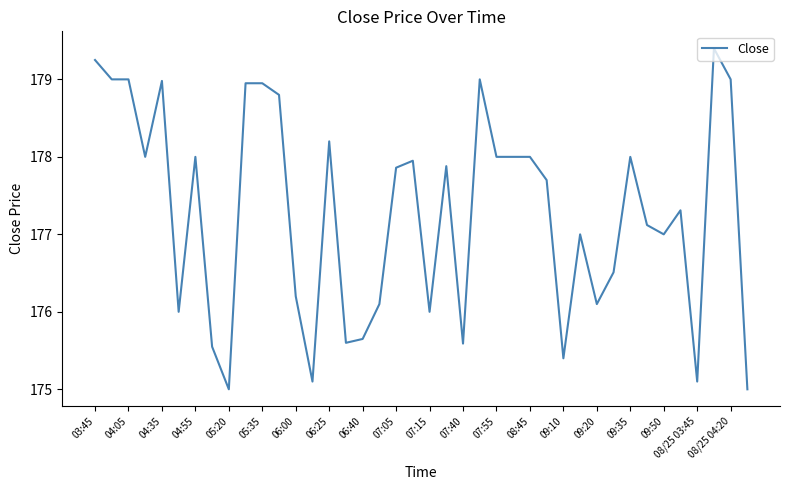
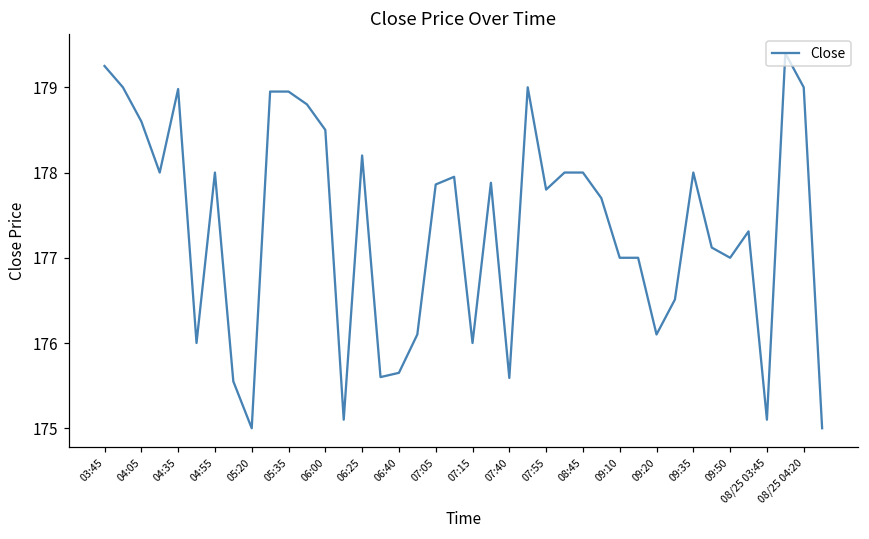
04:05: 179.0 -> 178.6
06:00: 176.2 -> 178.5
07:55: 178.0 -> 177.8
09:10: 175.4 -> 177.0
